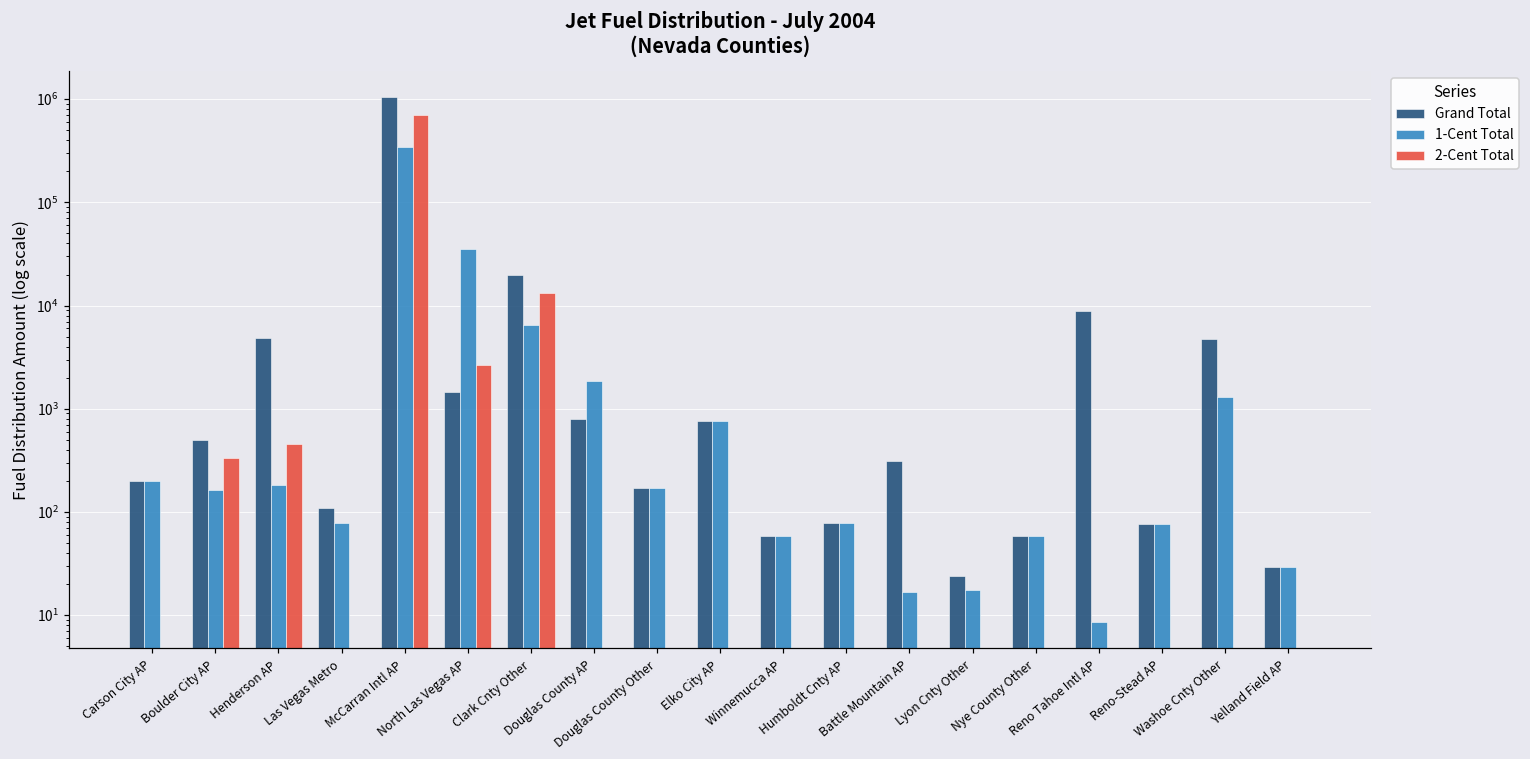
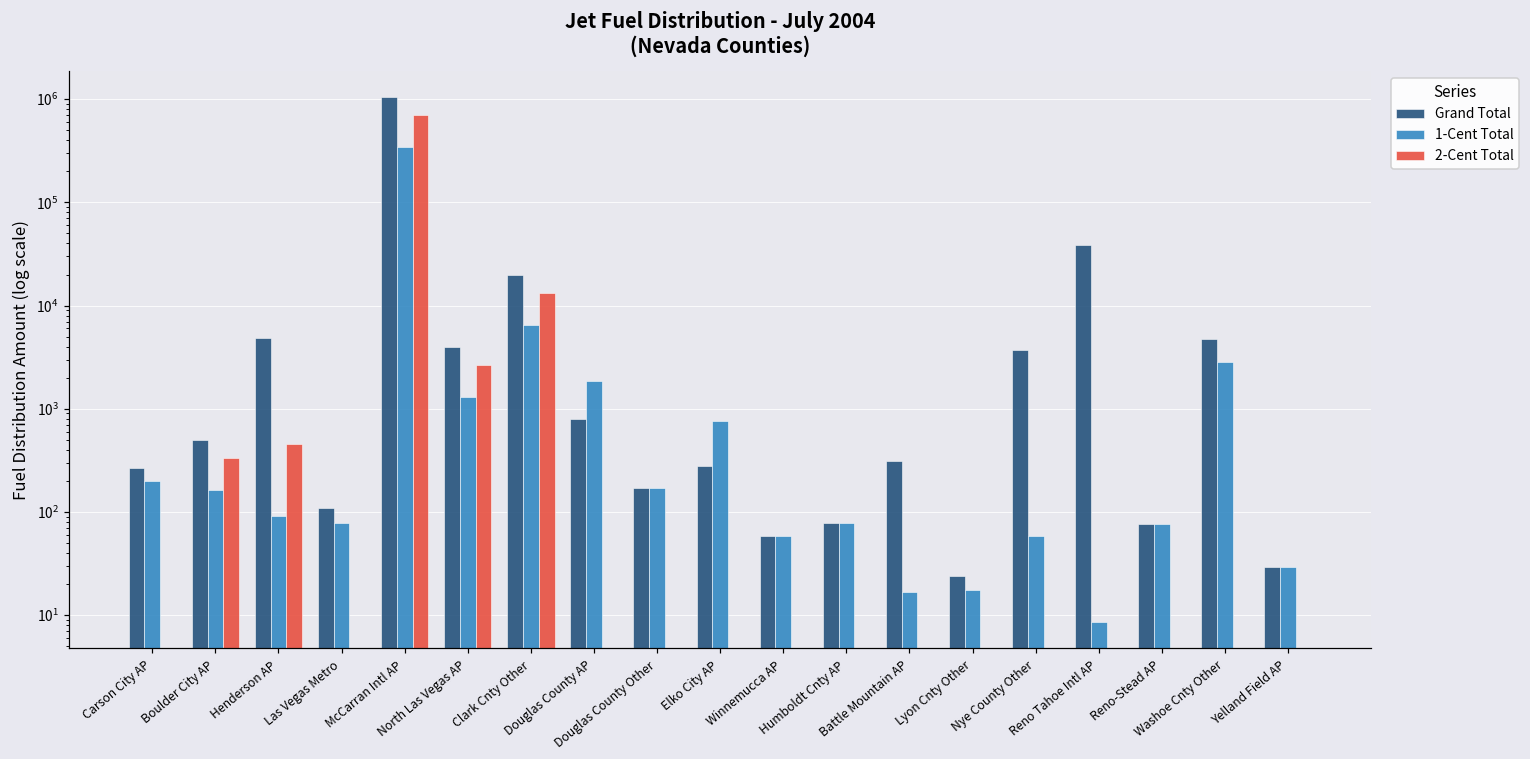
Grand Total, Carson City AP: 200 -> 270
1-Cent Total, Henderson AP: 180 -> 90
Grand Total, North Las Vegas AP: 1500 -> 4000
1-Cent Total, North Las Vegas AP: 35000 -> 1300
Grand Total, Elko City AP: 800 -> 280
Grand Total, Nye County Other: 60 -> 3700
Grand Total, Reno Tahoe Intl AP: 9000 -> 38000
1-Cent Total, Washoe Cnty Other: 1300 -> 2800
